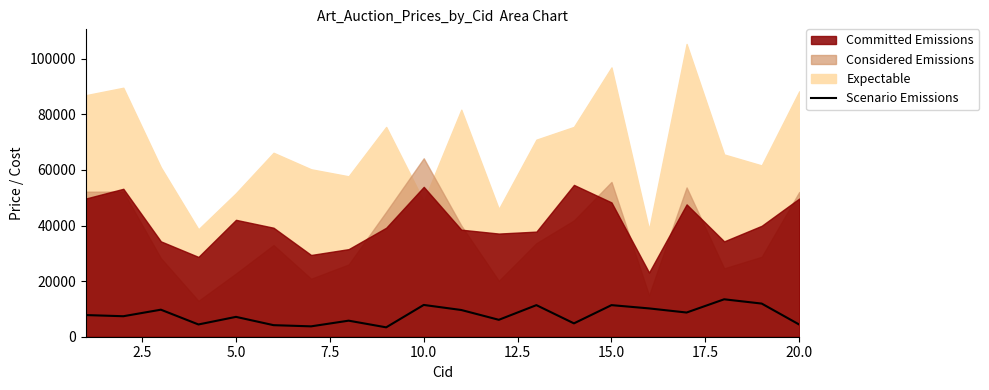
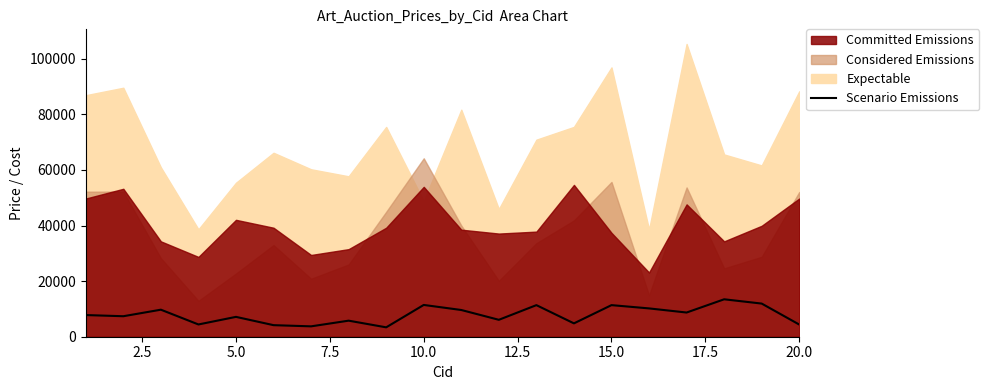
Expectable, 5.0: 52000 -> 55000
Committed Emissions, 15.0: 48000 -> 37000
